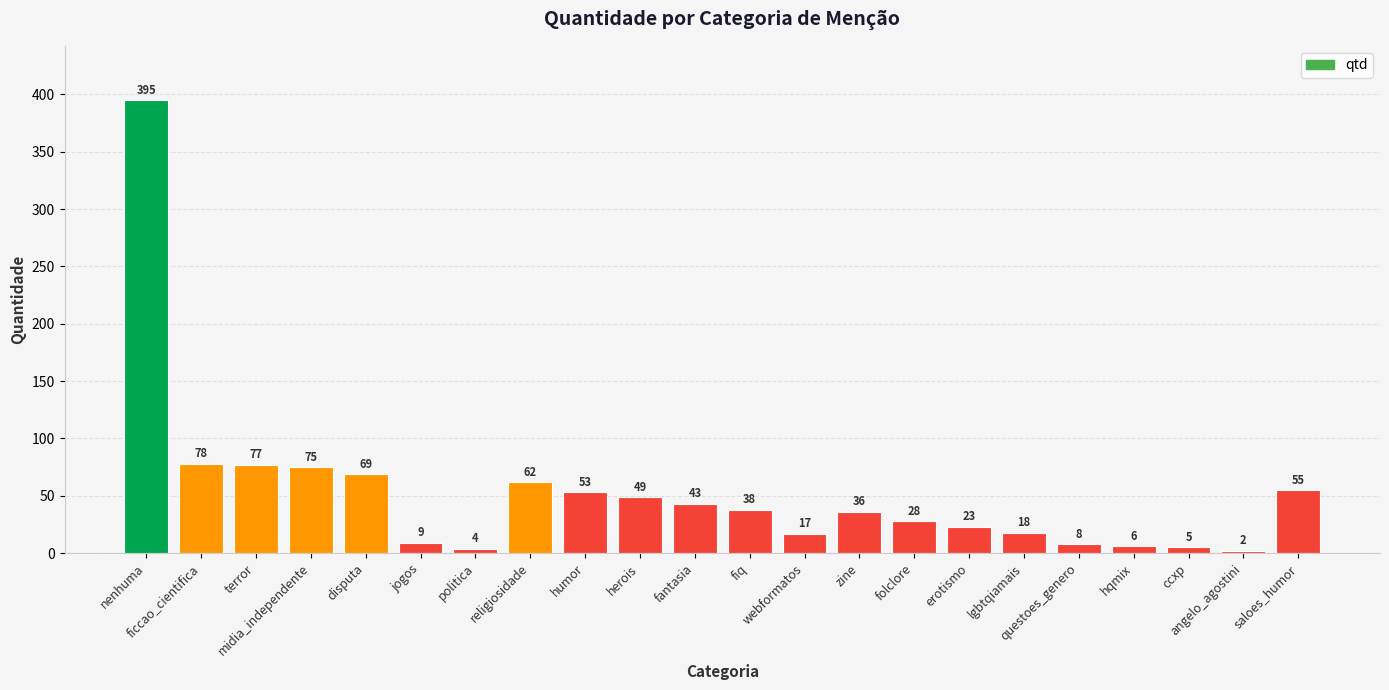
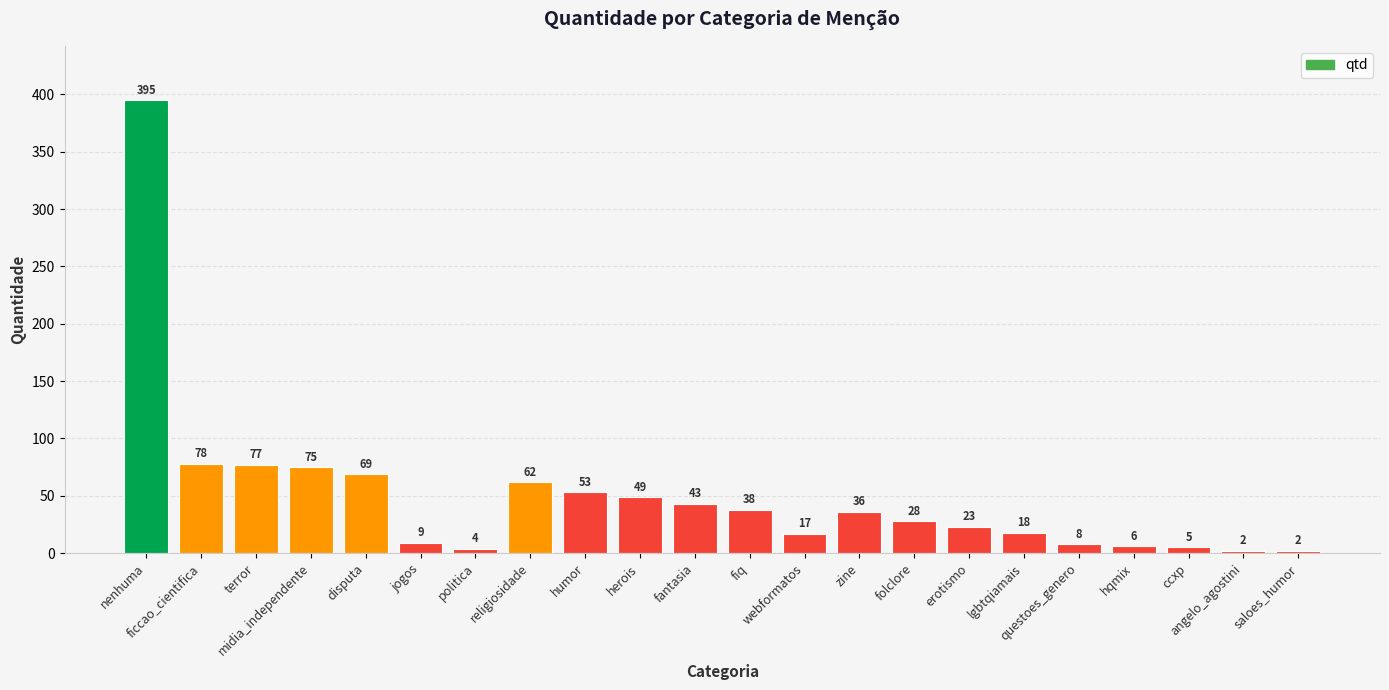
saloes_humor: 55 -> 2
